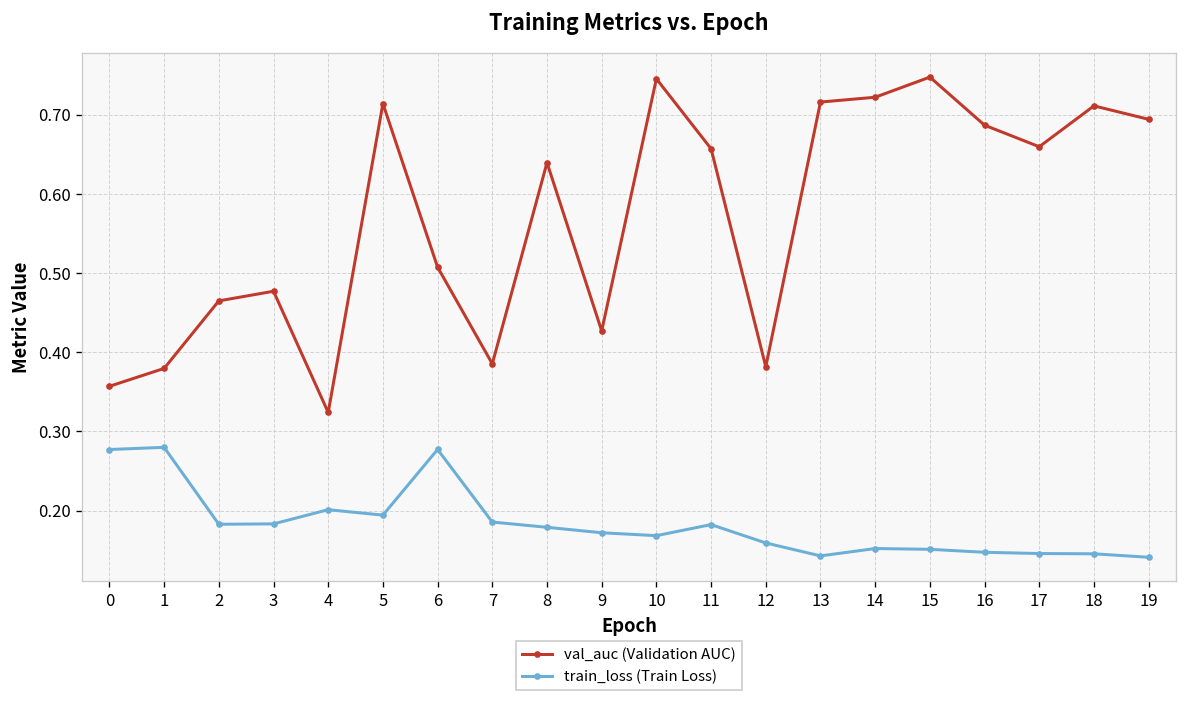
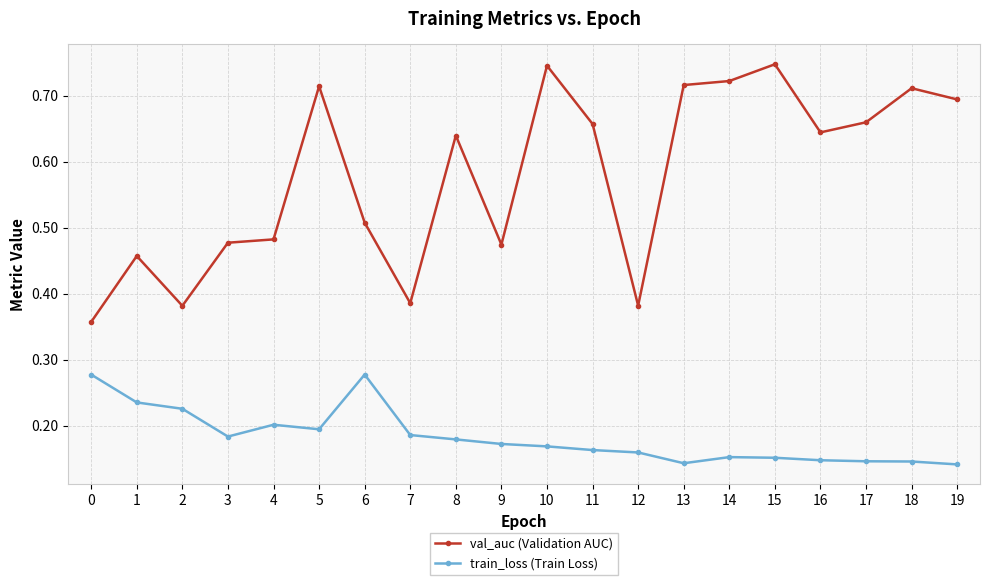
val_auc (Validation AUC), 1: 0.38 -> 0.46
train_loss (Train Loss), 1: 0.28 -> 0.23
val_auc (Validation AUC), 2: 0.46 -> 0.38
train_loss (Train Loss), 2: 0.18 -> 0.23
val_auc (Validation AUC), 4: 0.32 -> 0.48
val_auc (Validation AUC), 9: 0.43 -> 0.47
train_loss (Train Loss), 11: 0.18 -> 0.16
val_auc (Validation AUC), 16: 0.69 -> 0.64
